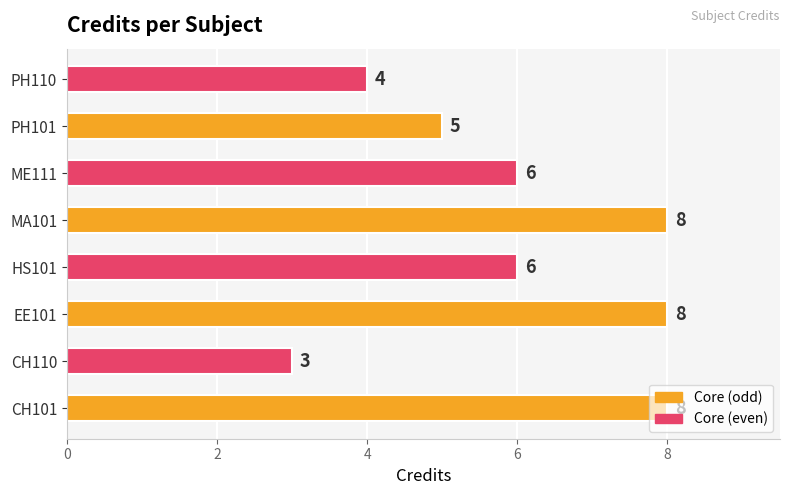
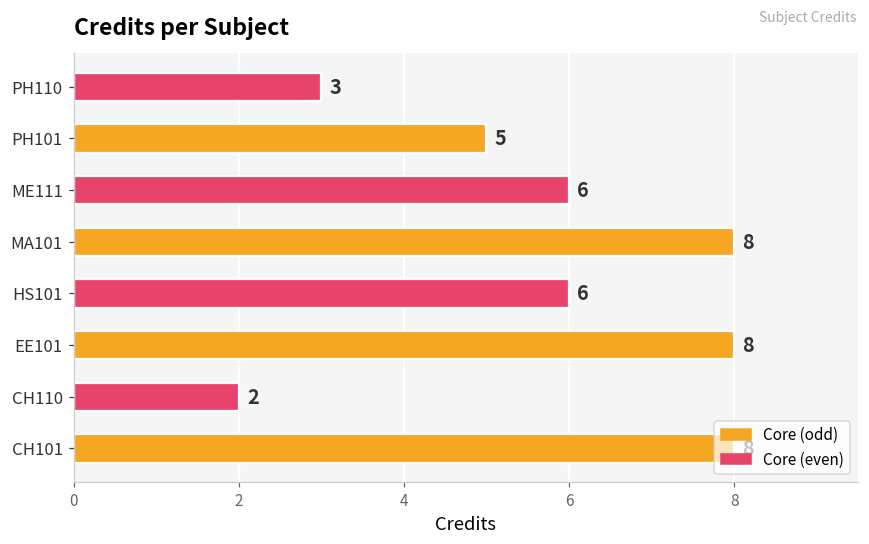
PH110: 4 -> 3
CH110: 3 -> 2
